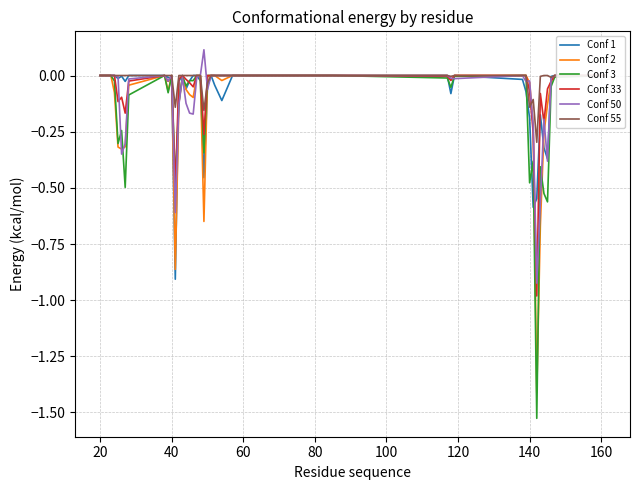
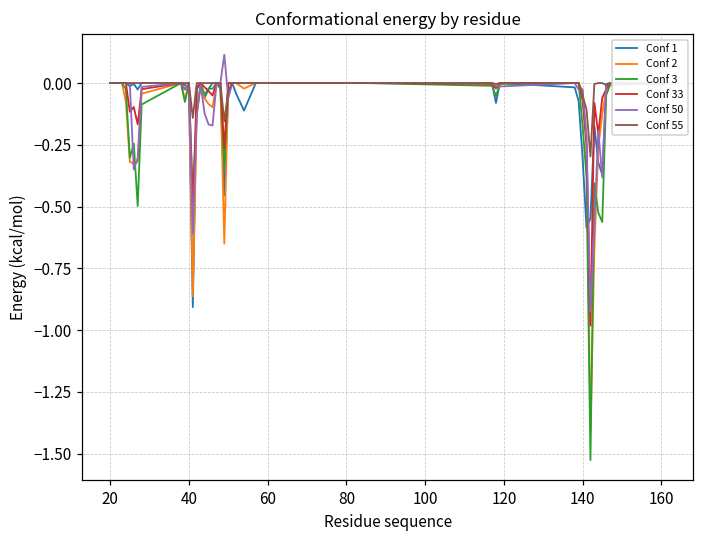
Conf 1, 140: -0.19 -> -0.30
Conf 3, 140: -0.48 -> -0.17
Conf 55, 140: -0.14 -> -0.05
